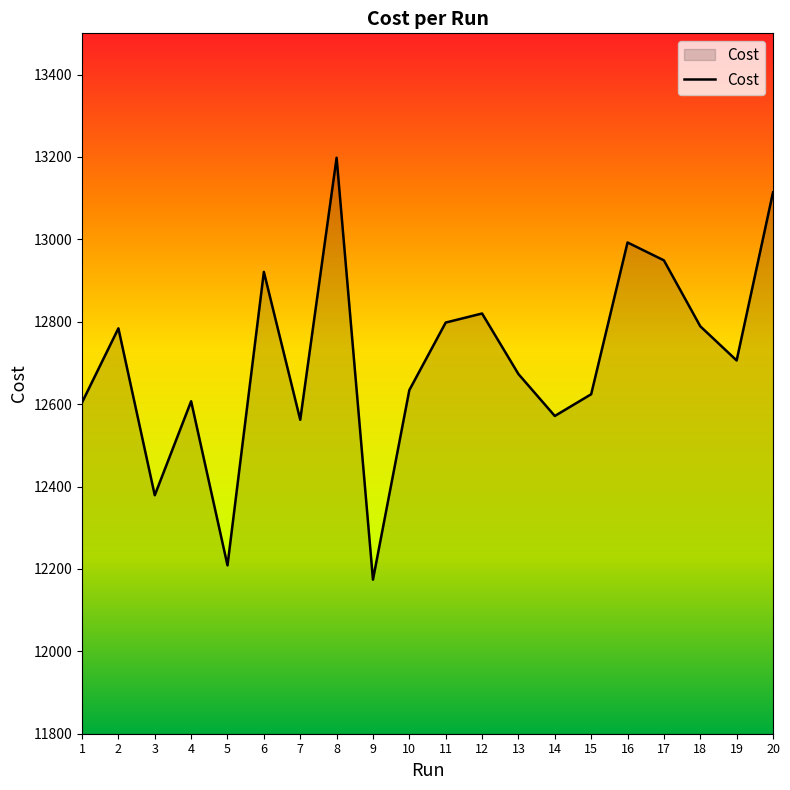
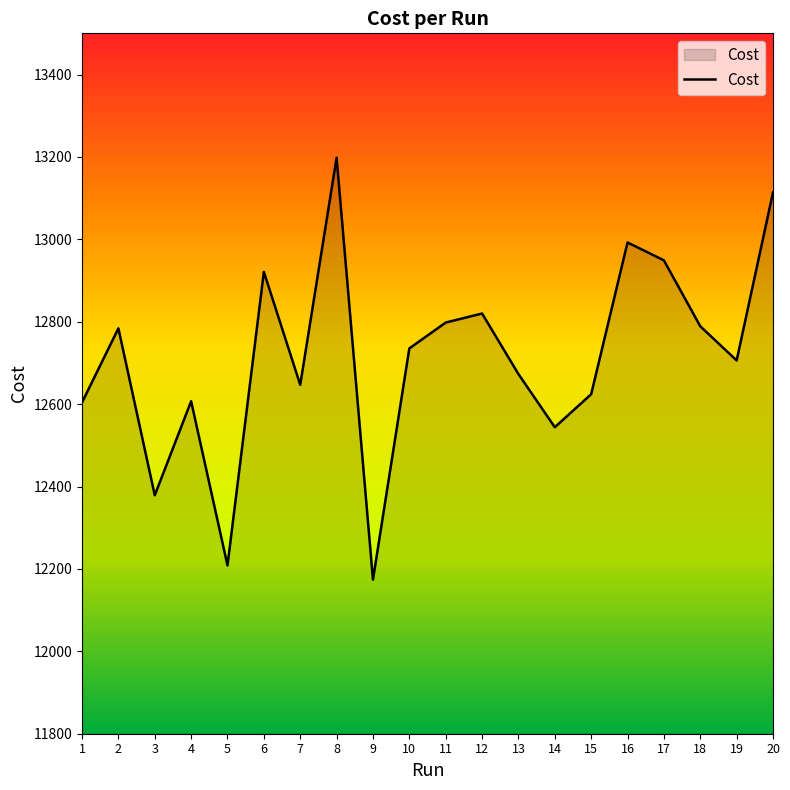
7: 12560 -> 12650
10: 12630 -> 12740
14: 12570 -> 12540
